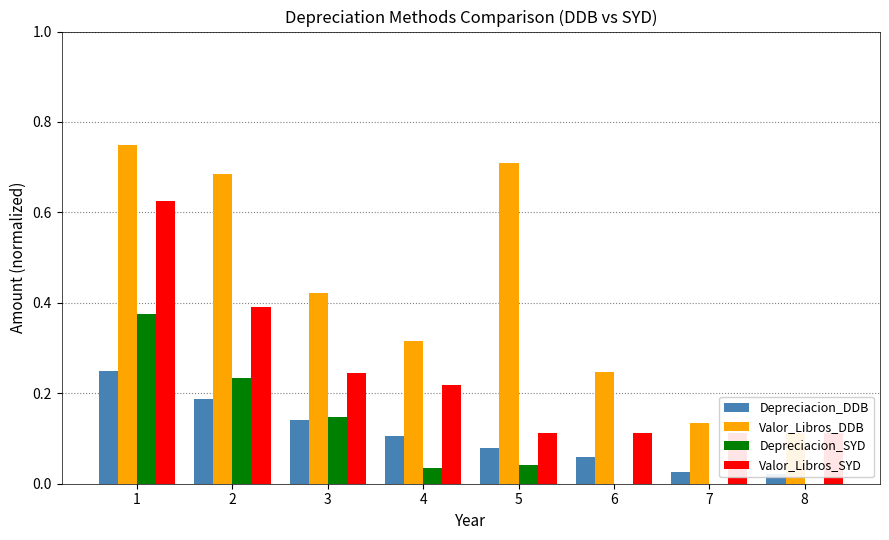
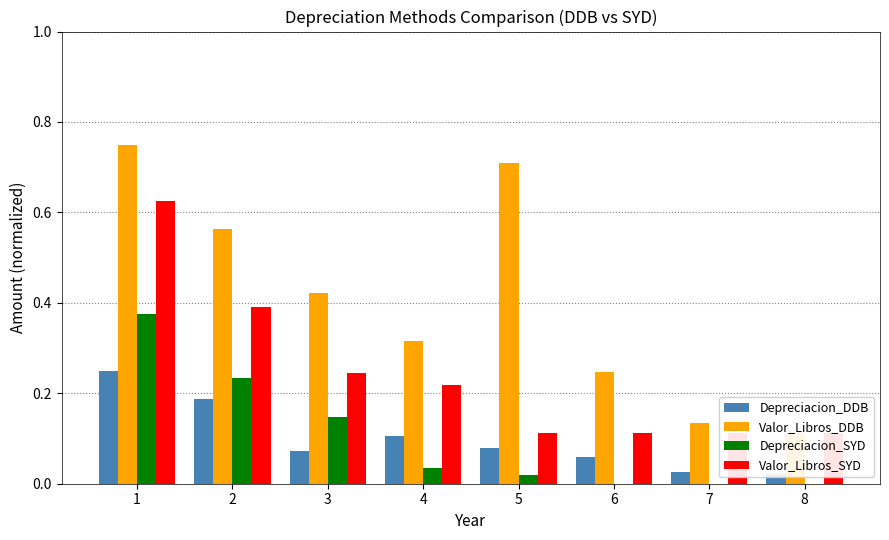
Valor_Libros_DDB, 2: 0.69 -> 0.56
Depreciacion_DDB, 3: 0.14 -> 0.07
Depreciacion_SYD, 5: 0.04 -> 0.02
